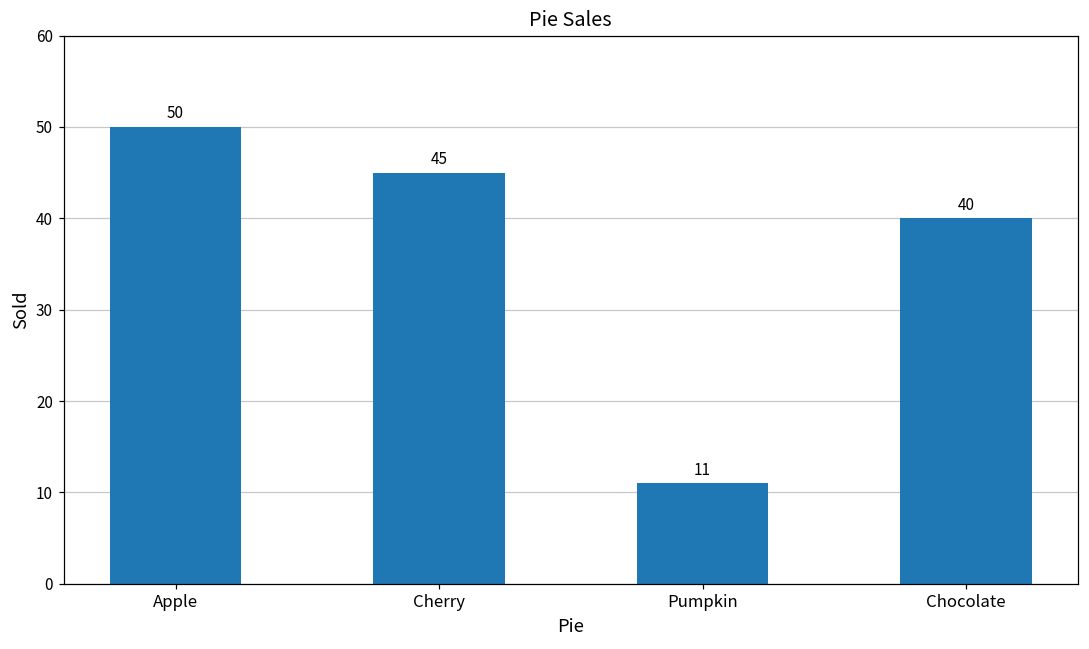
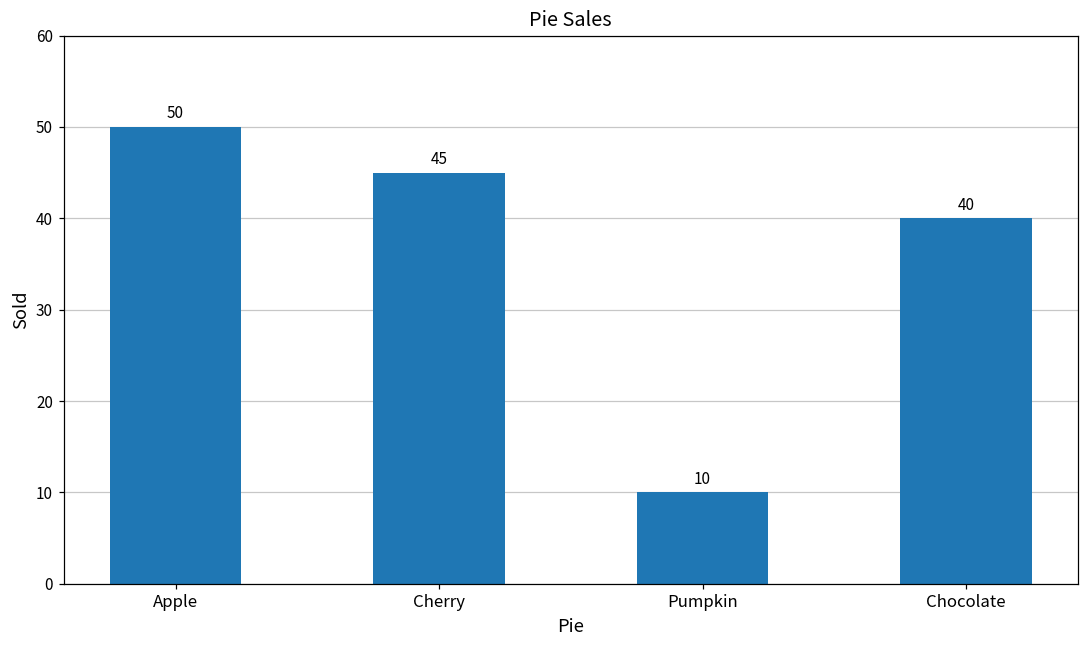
Pumpkin: 11 -> 10
